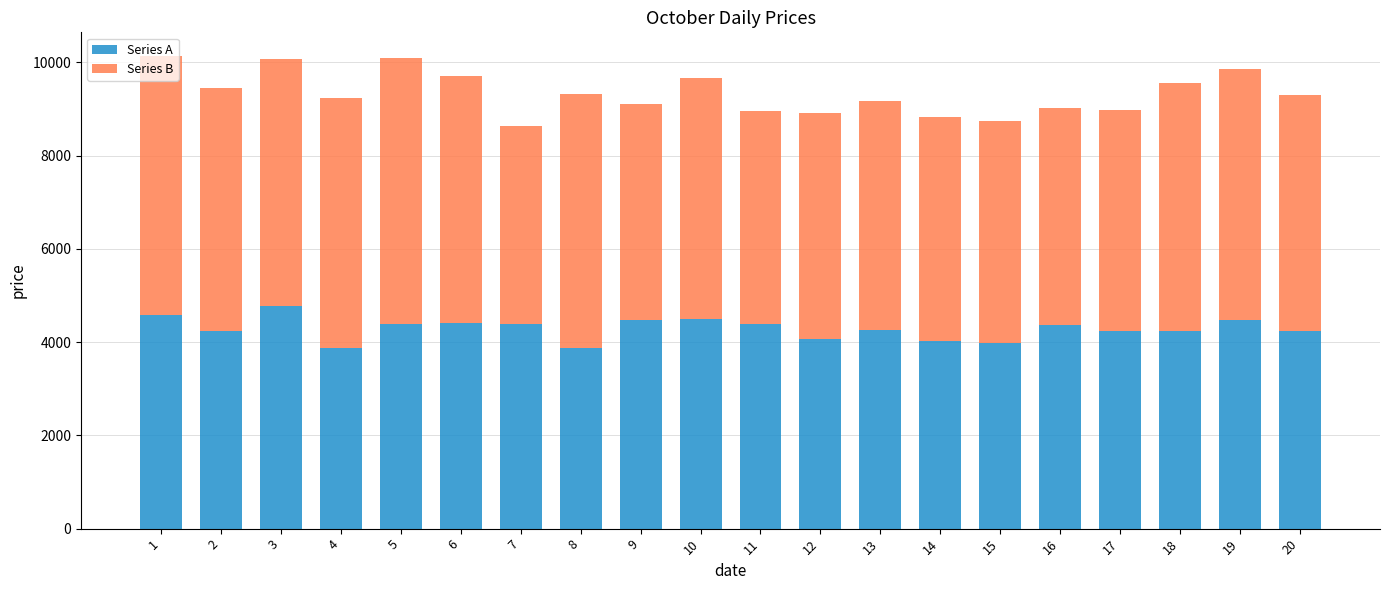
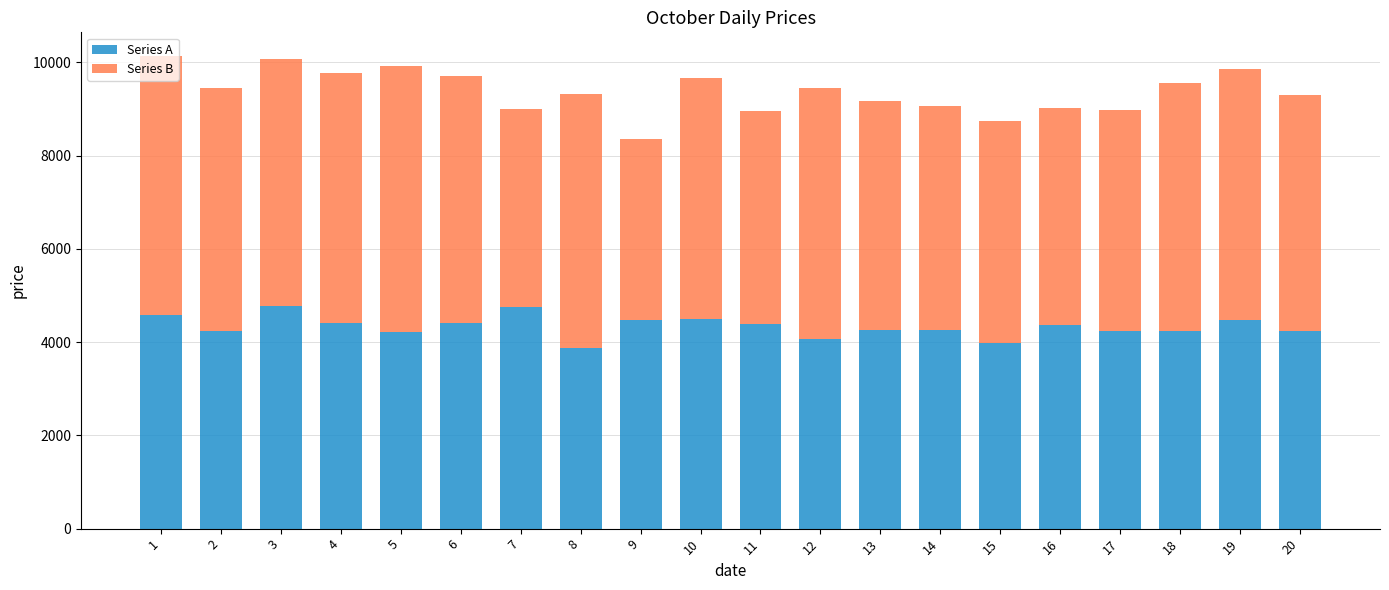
Series A, 4: 3900 -> 4400
Series A, 5: 4400 -> 4200
Series A, 7: 4400 -> 4800
Series B, 9: 4600 -> 3900
Series B, 12: 4900 -> 5400
Series A, 14: 4000 -> 4300
